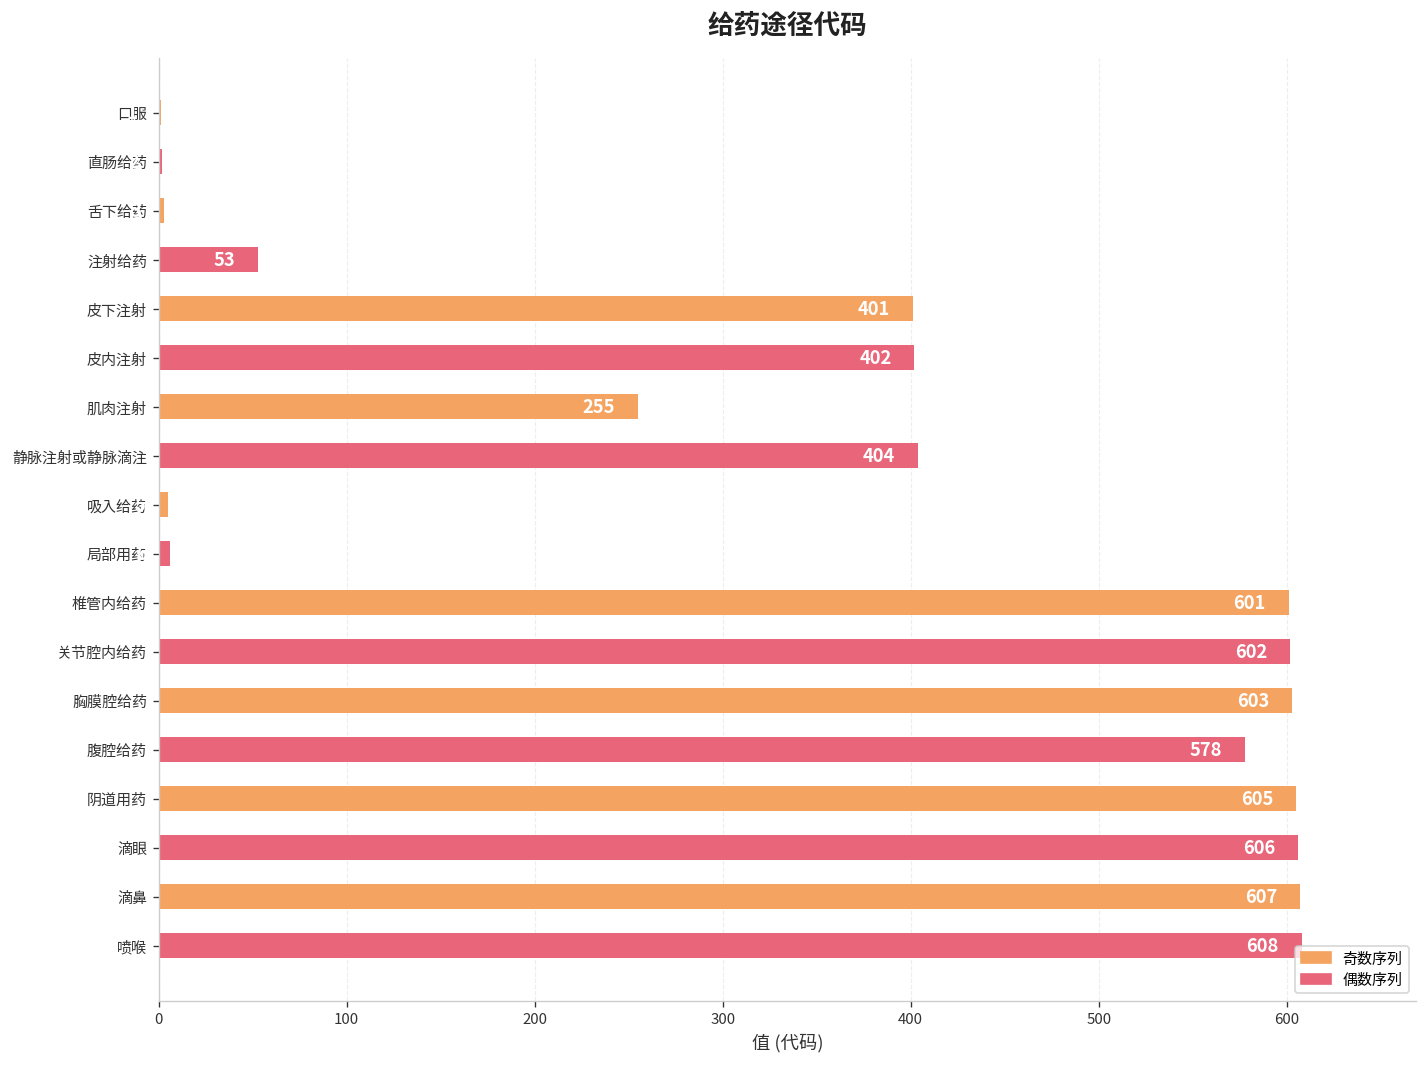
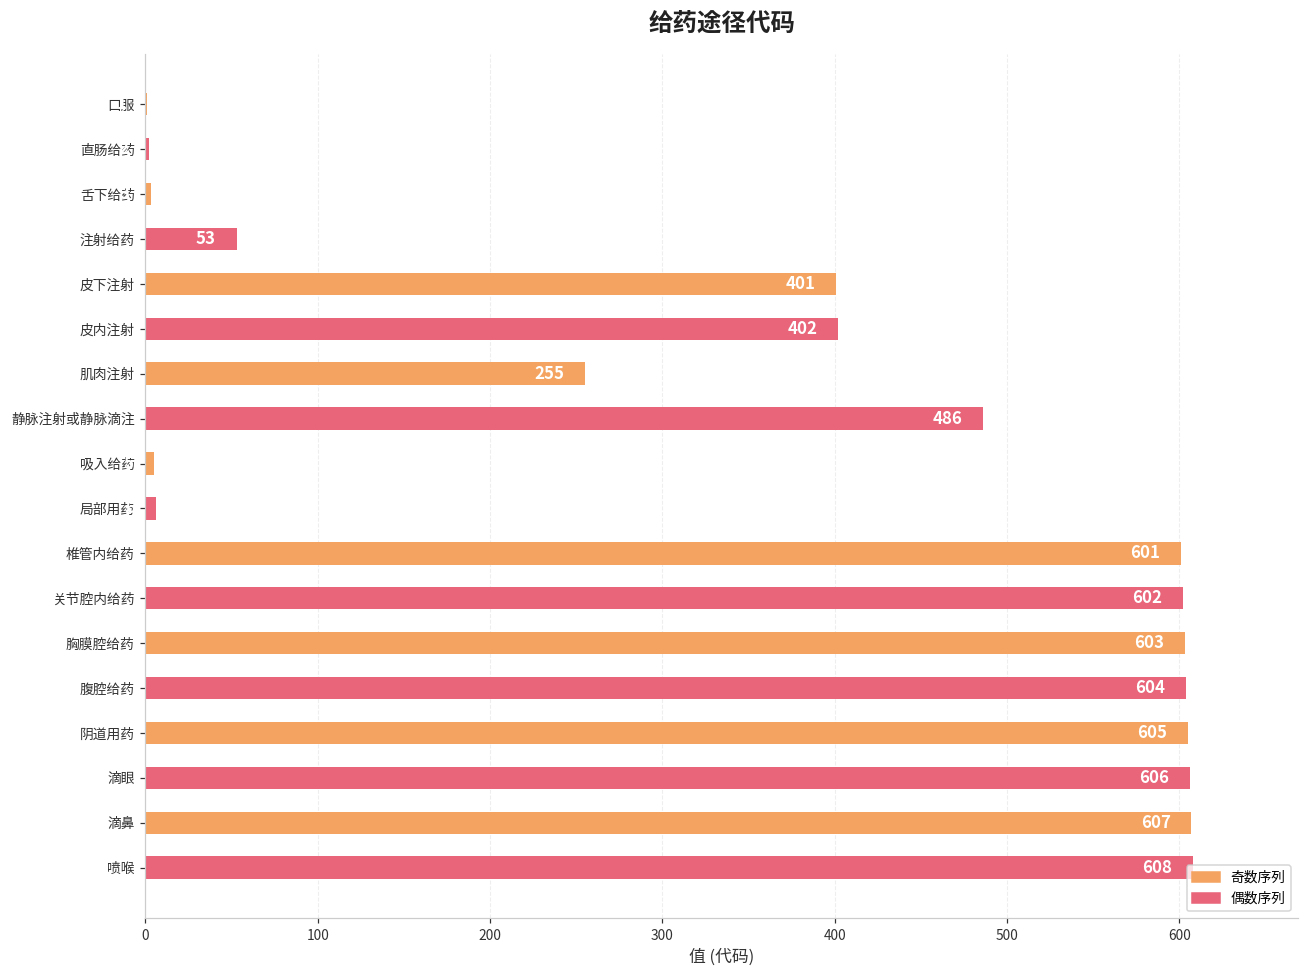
静脉注射或静脉滴注: 404 -> 486
腹腔给药: 578 -> 604
